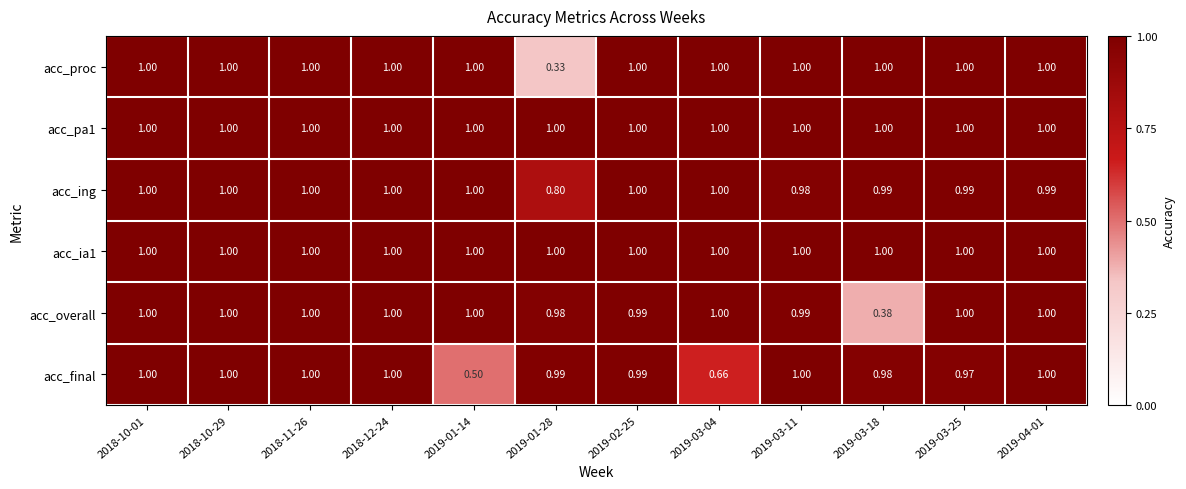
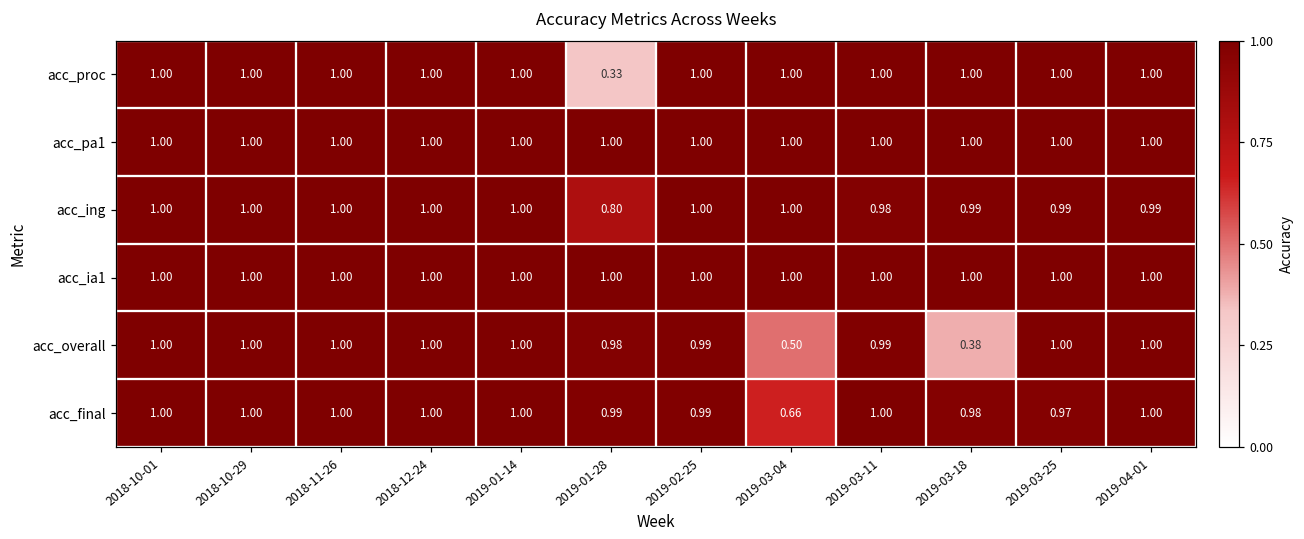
acc_overall, 2019-03-04: 1.00 -> 0.50
acc_final, 2019-01-14: 0.50 -> 1.00
